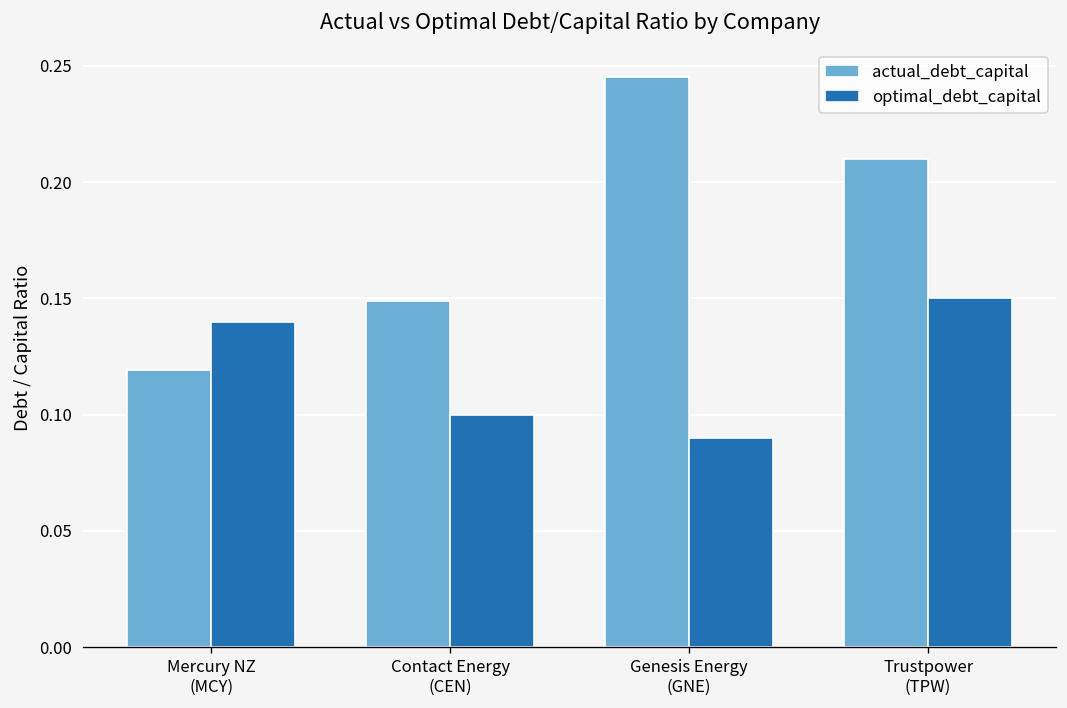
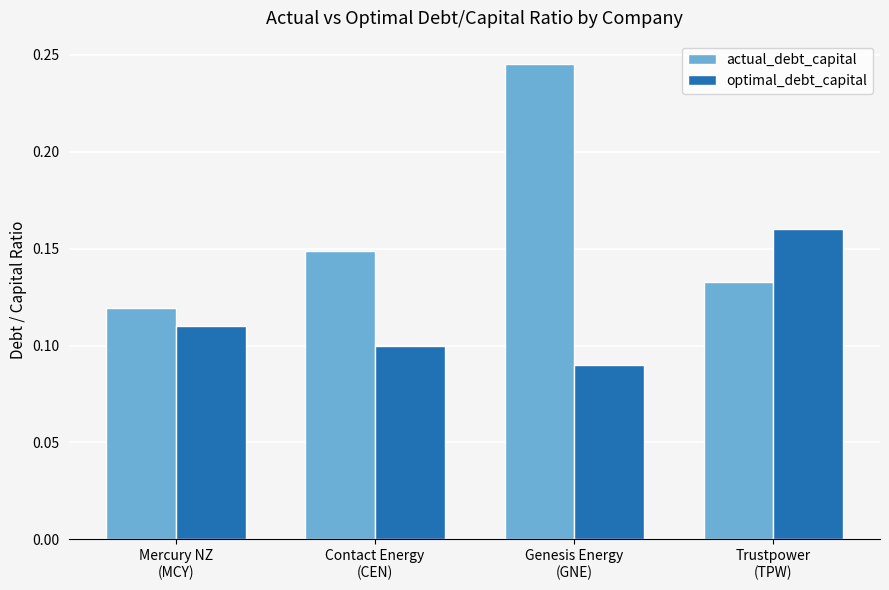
optimal_debt_capital, Mercury NZ (MCY): 0.14 -> 0.11
actual_debt_capital, Trustpower (TPW): 0.210 -> 0.133
optimal_debt_capital, Trustpower (TPW): 0.15 -> 0.16
